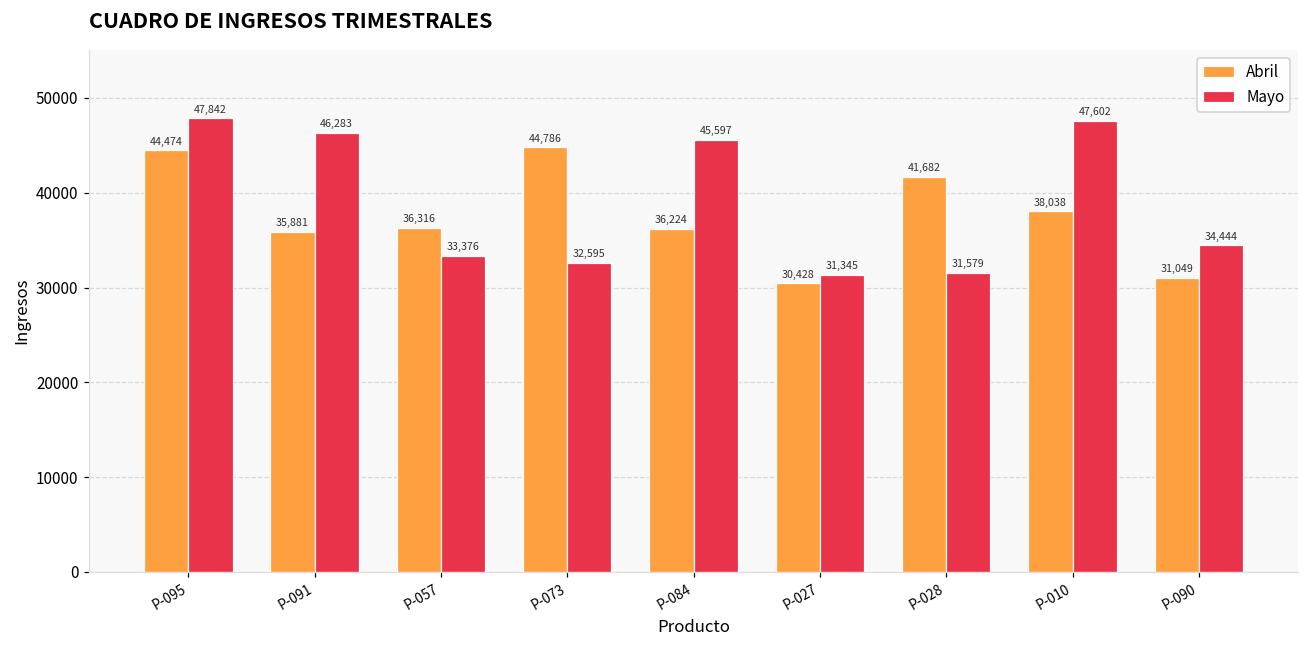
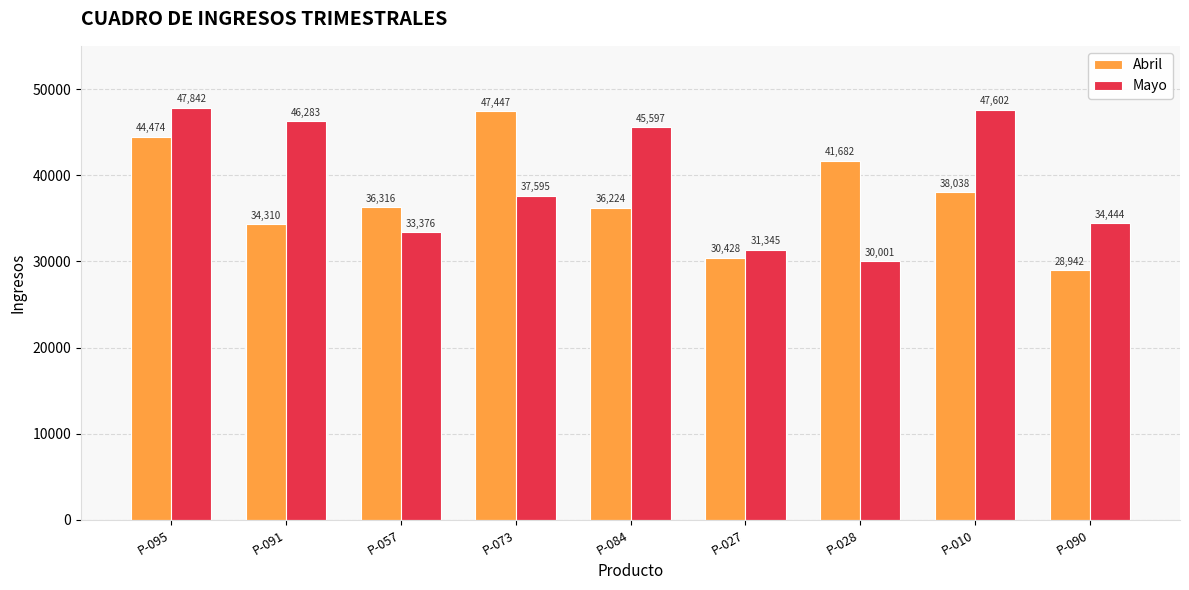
Abril, P-091: 35,881 -> 34,310
Abril, P-073: 44,786 -> 47,447
Mayo, P-073: 32,595 -> 37,595
Mayo, P-028: 31,579 -> 30,001
Abril, P-090: 31,049 -> 28,942
